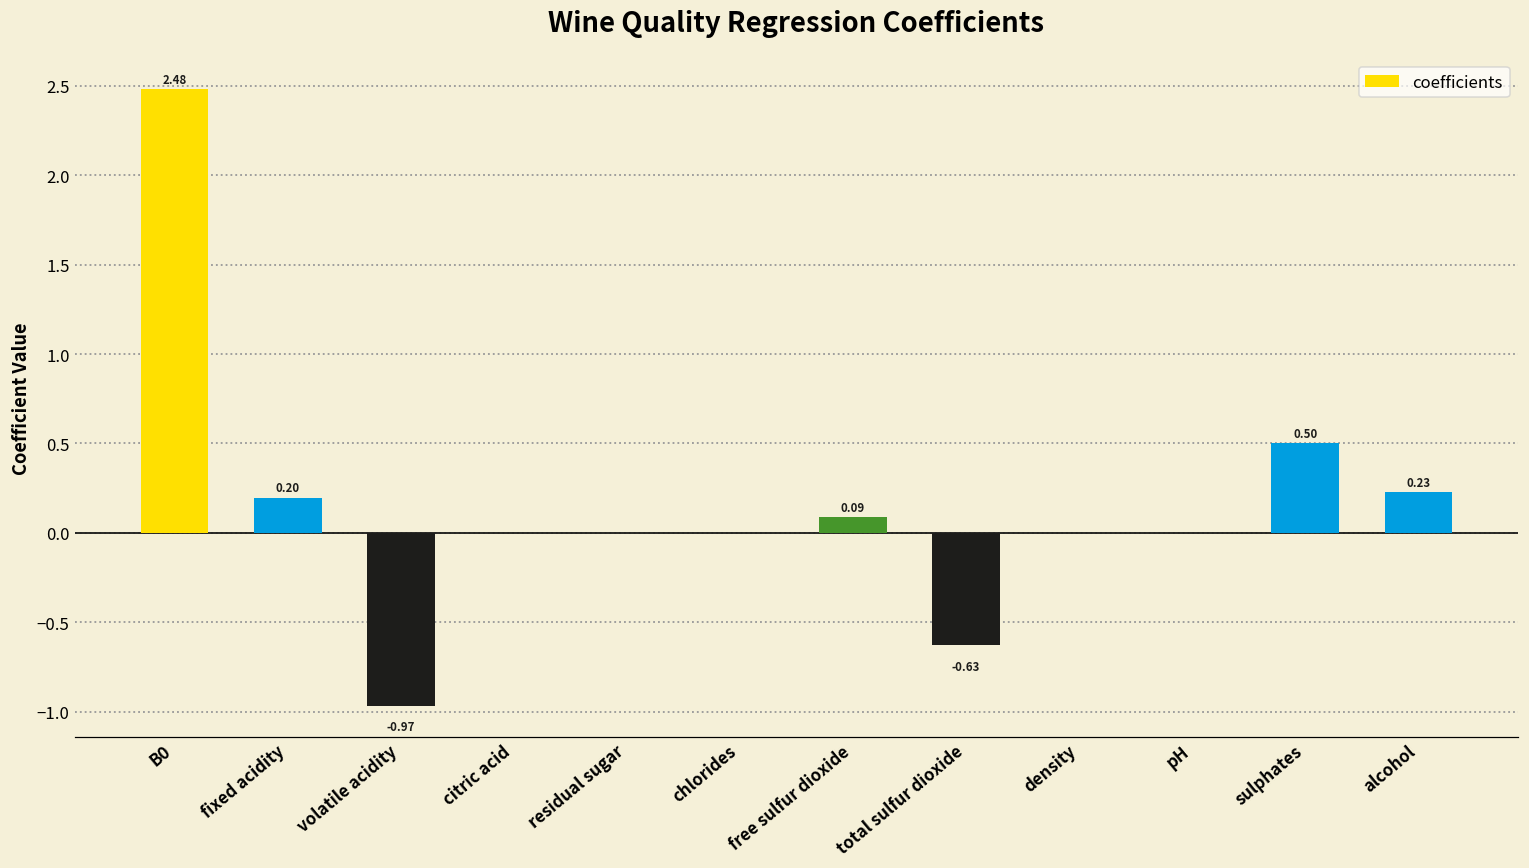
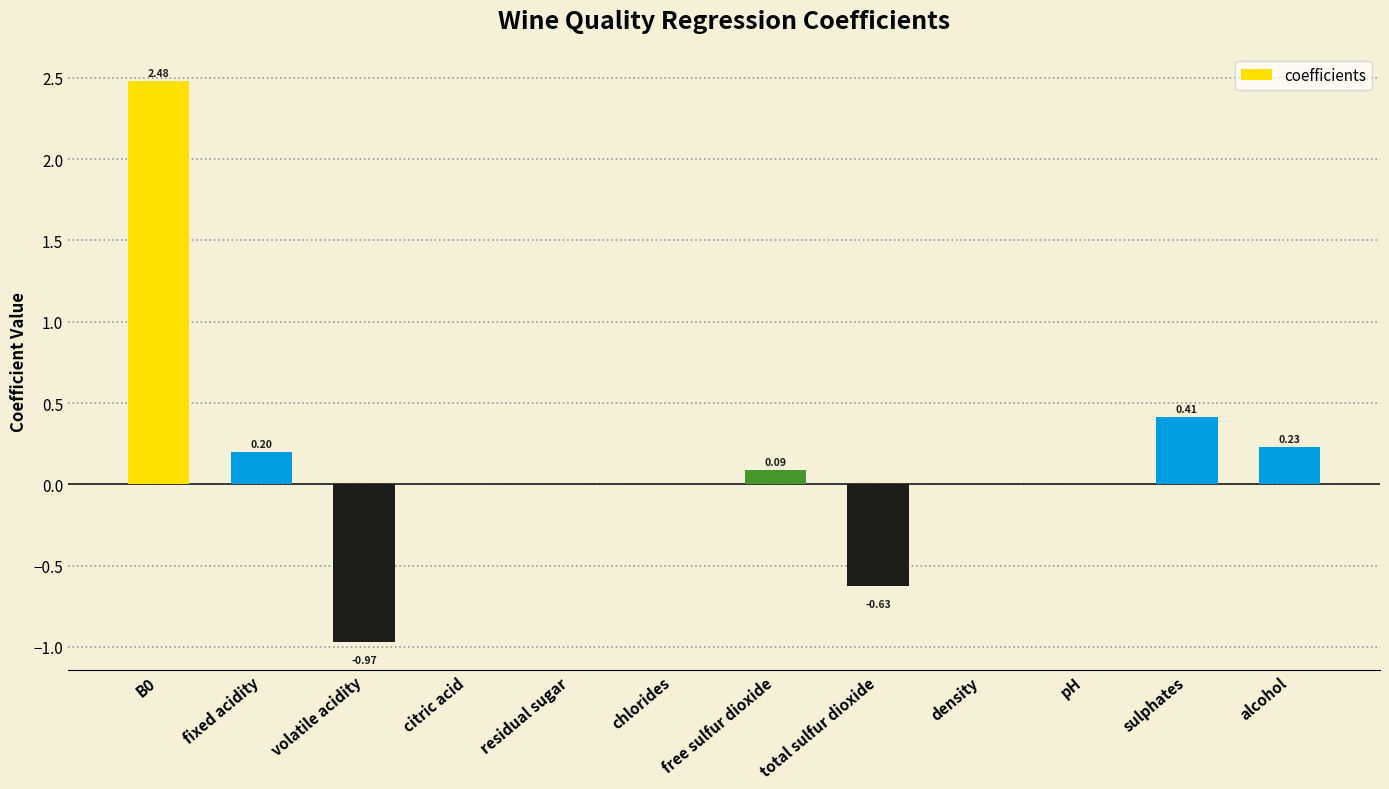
sulphates: 0.50 -> 0.41
